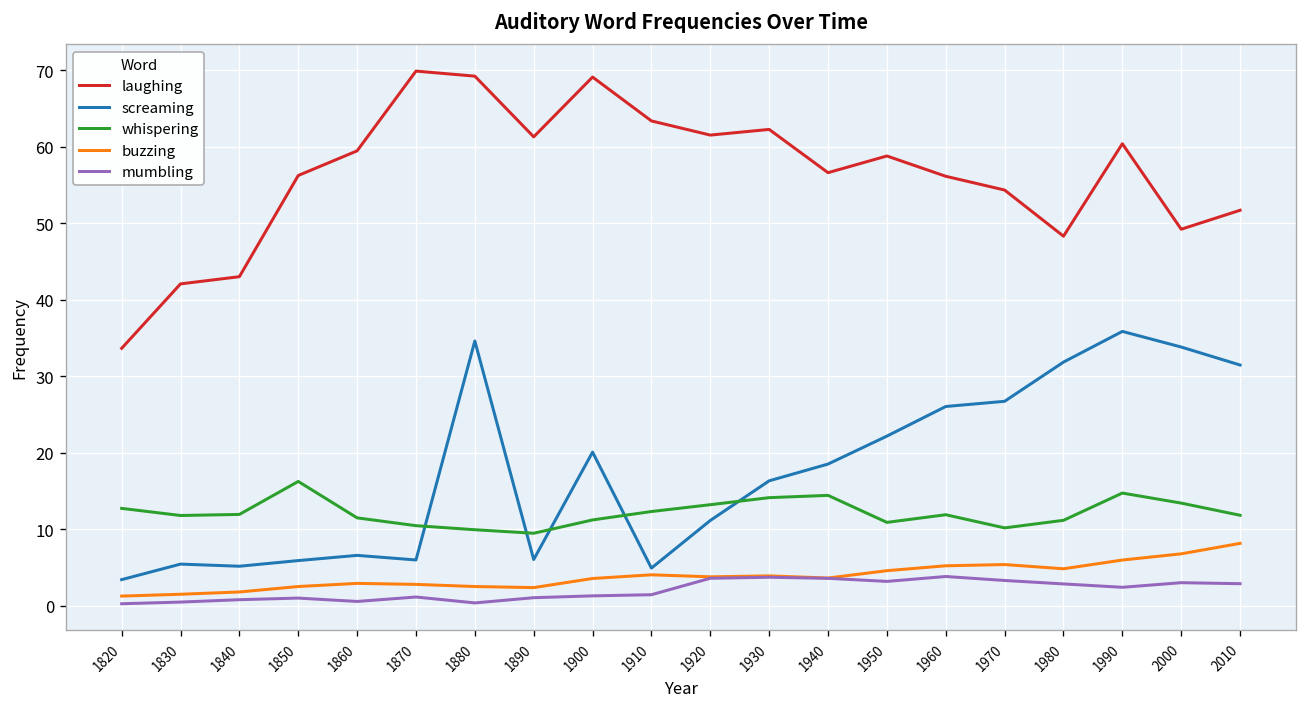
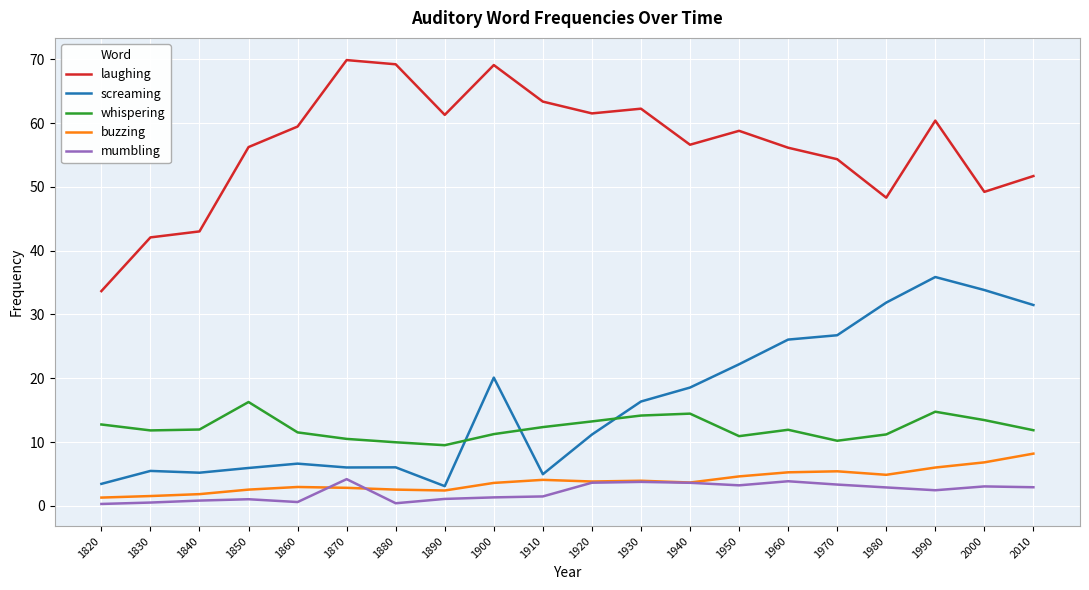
mumbling, 1870: 1 -> 4
screaming, 1880: 35 -> 6
screaming, 1890: 6 -> 3
